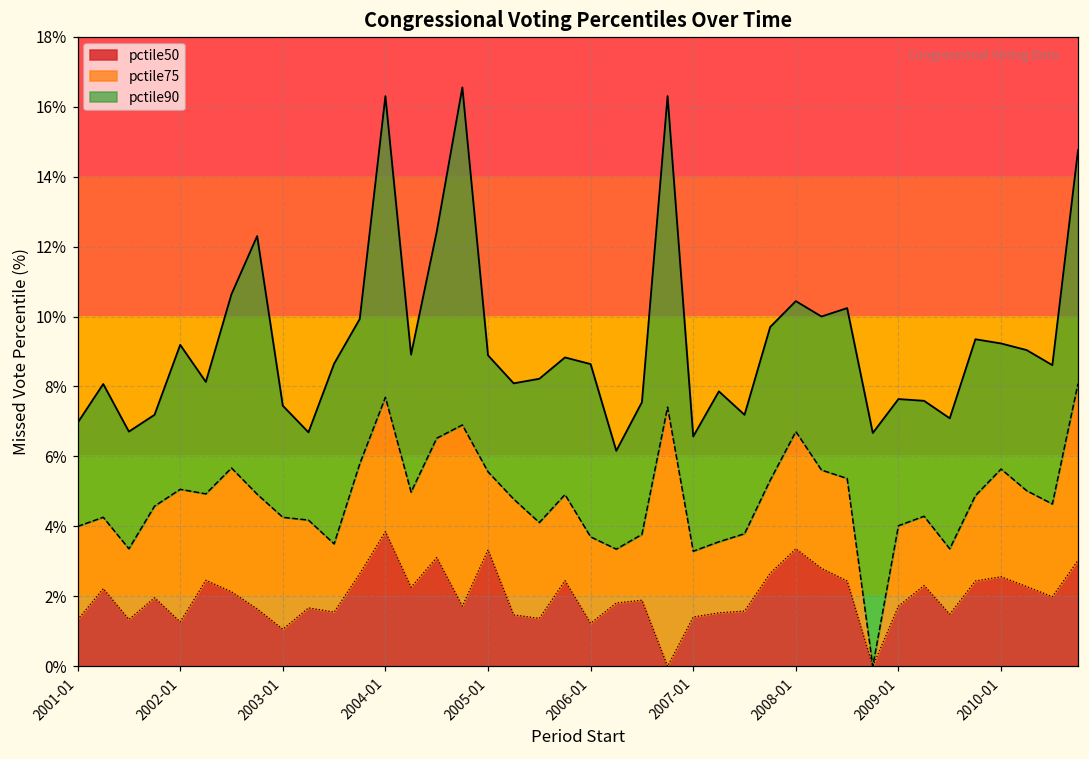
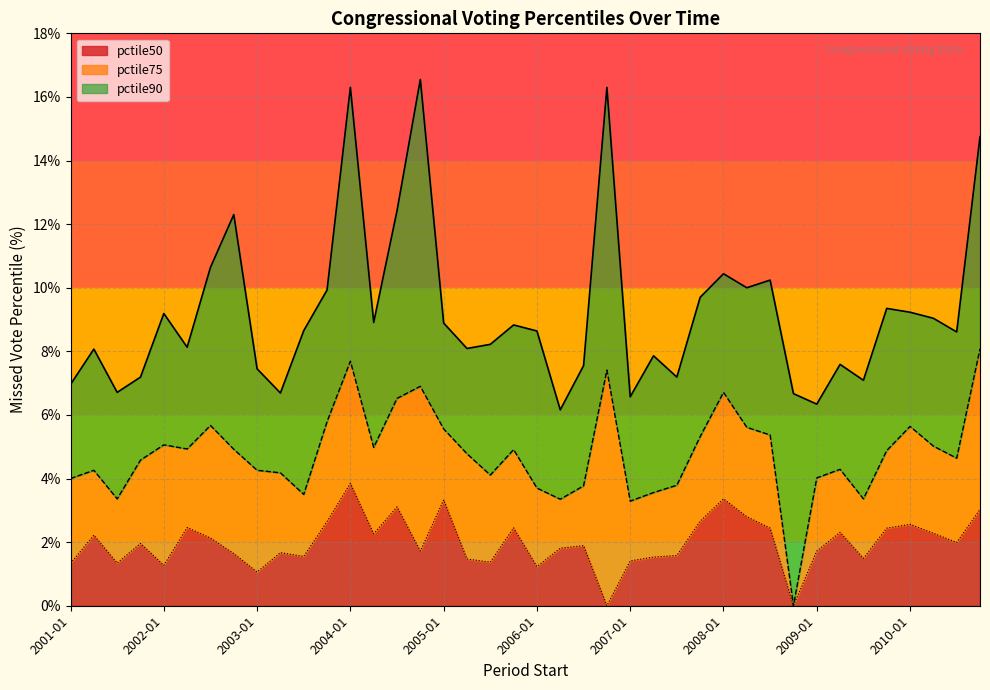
pctile90, 2009-01: 7.6% -> 6.3%
